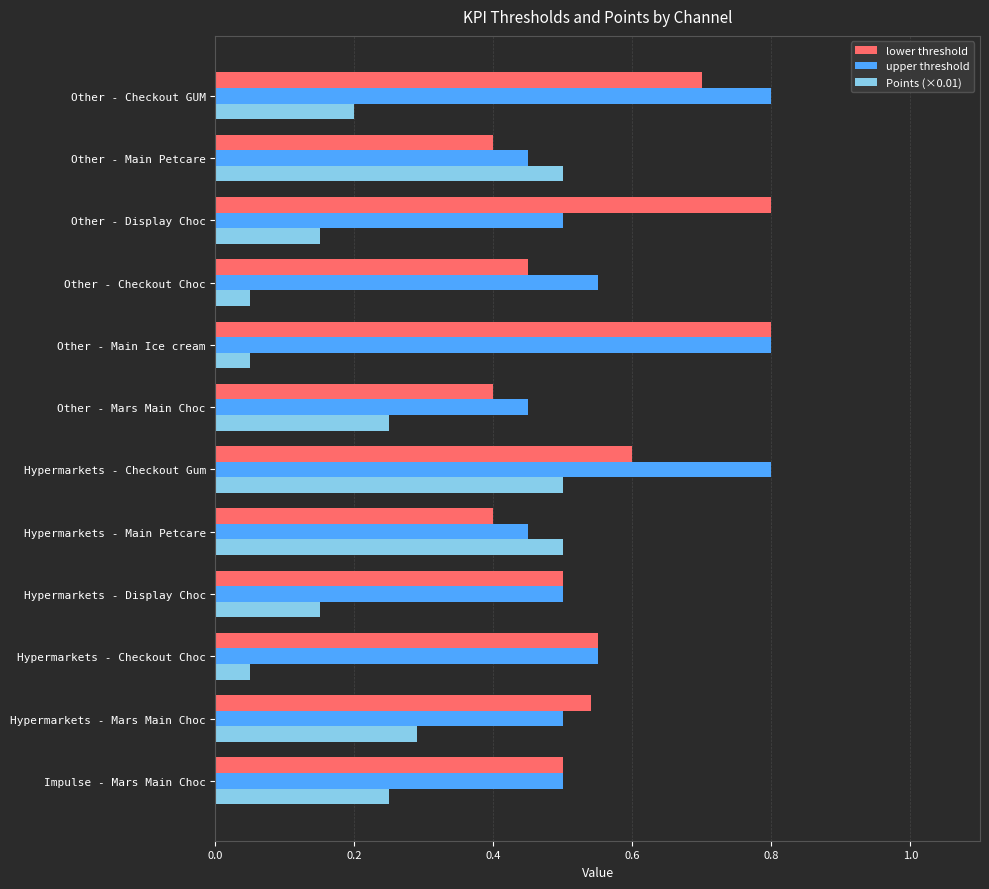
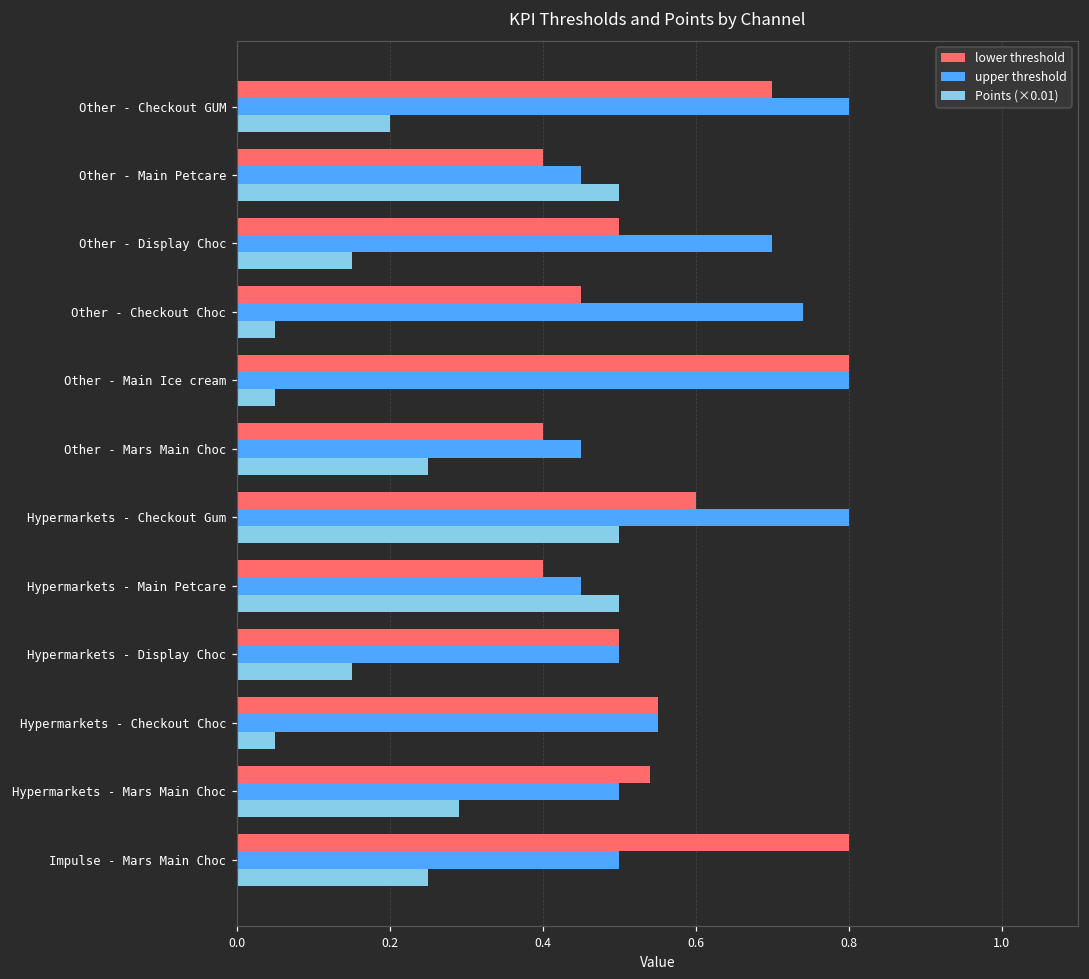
lower threshold, Other - Display Choc: 0.8 -> 0.5
upper threshold, Other - Display Choc: 0.5 -> 0.7
upper threshold, Other - Checkout Choc: 0.55 -> 0.74
lower threshold, Impulse - Mars Main Choc: 0.5 -> 0.8
